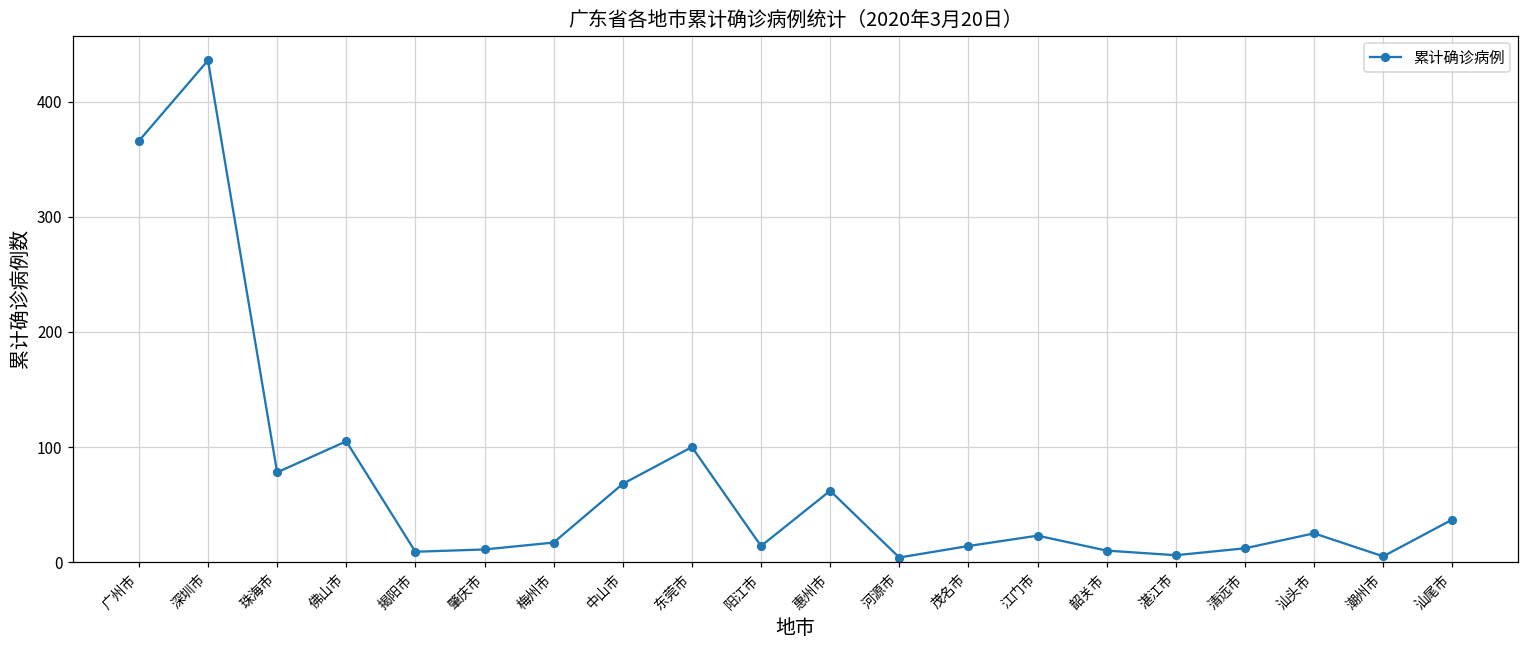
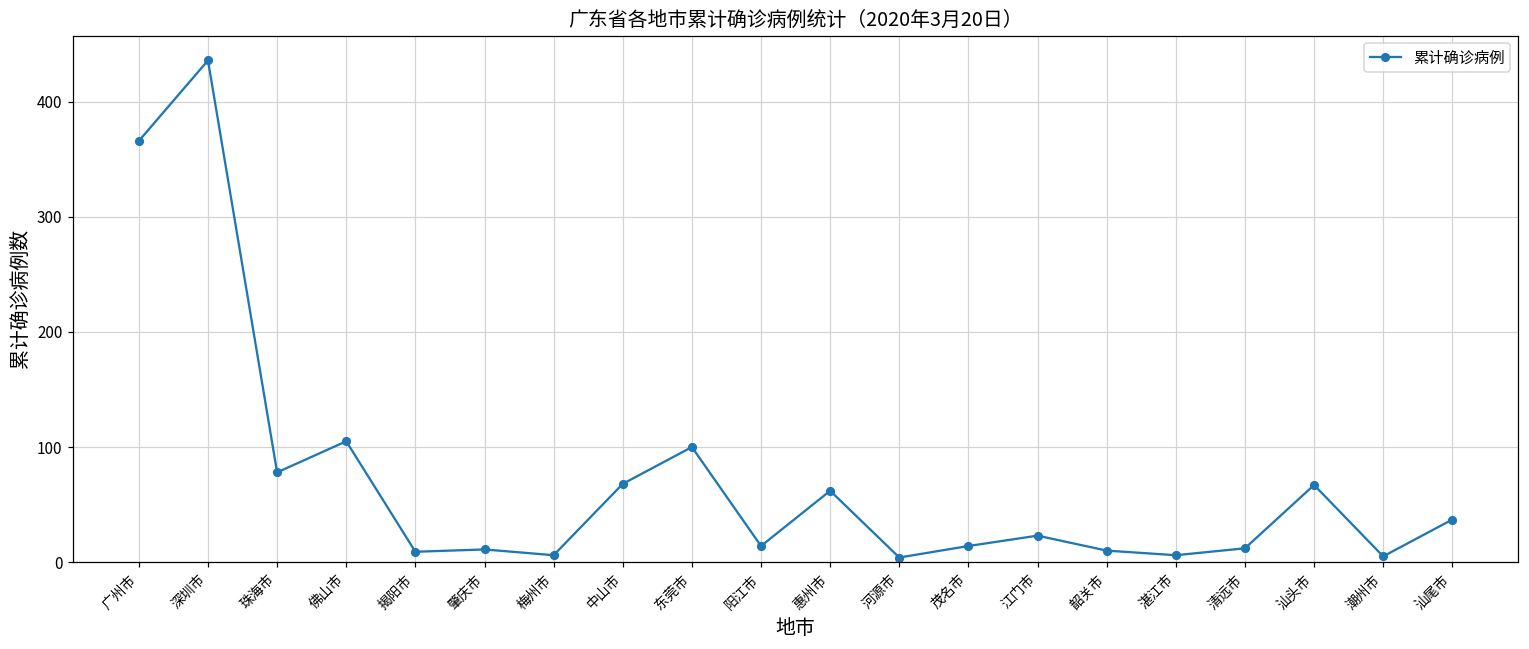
梅州市: 17 -> 6
汕头市: 25 -> 67
